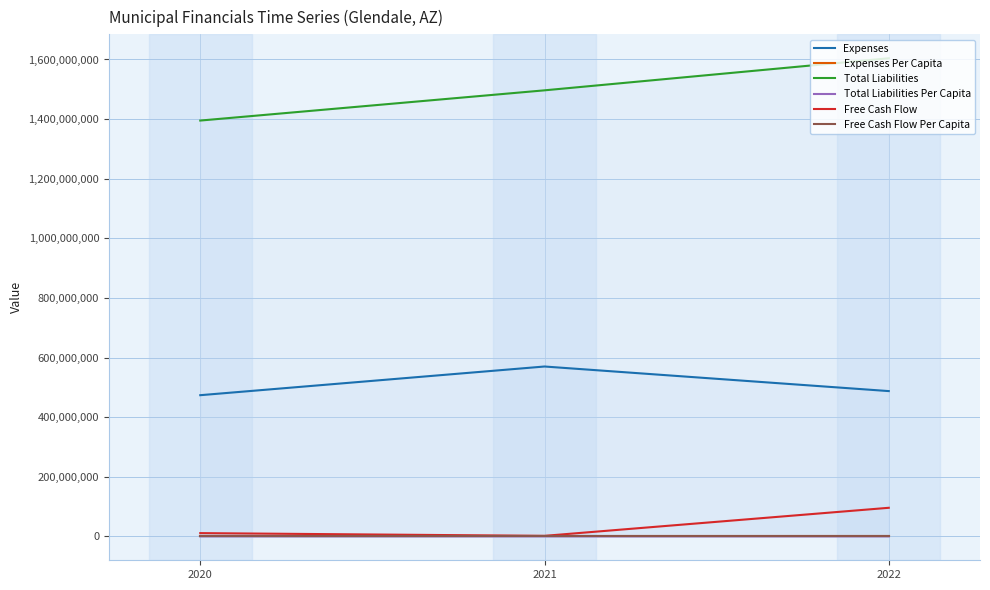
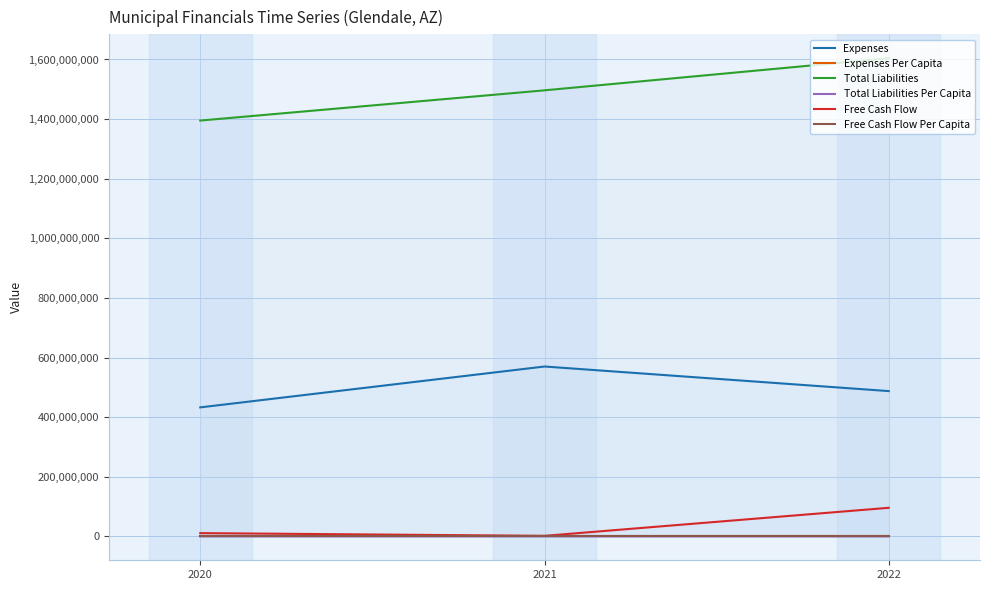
Expenses, 2020: 470,000,000 -> 430,000,000
